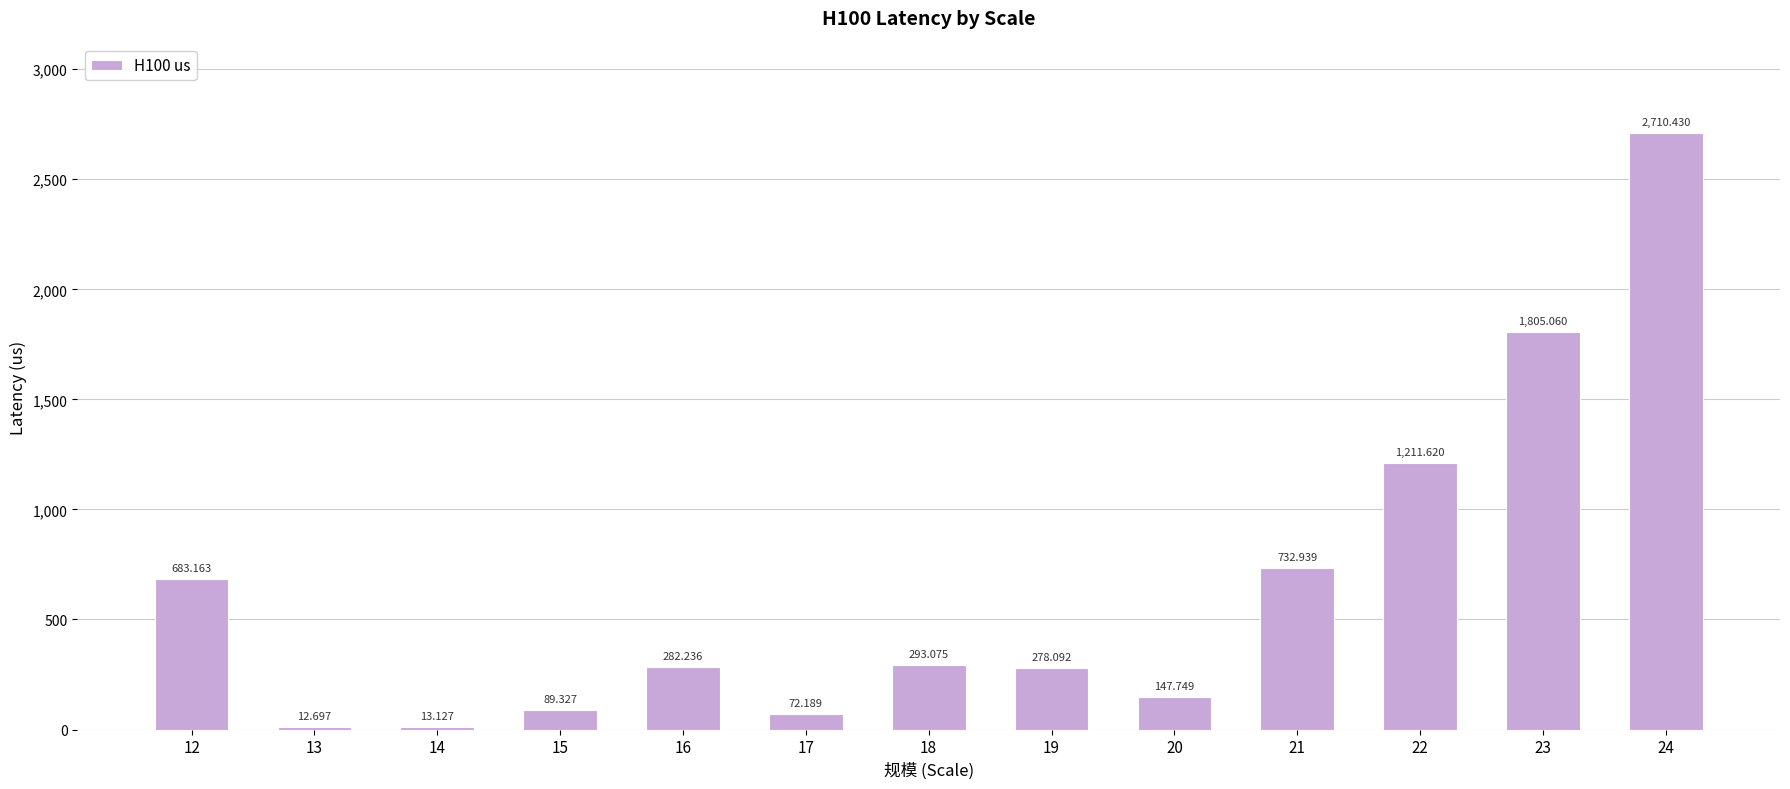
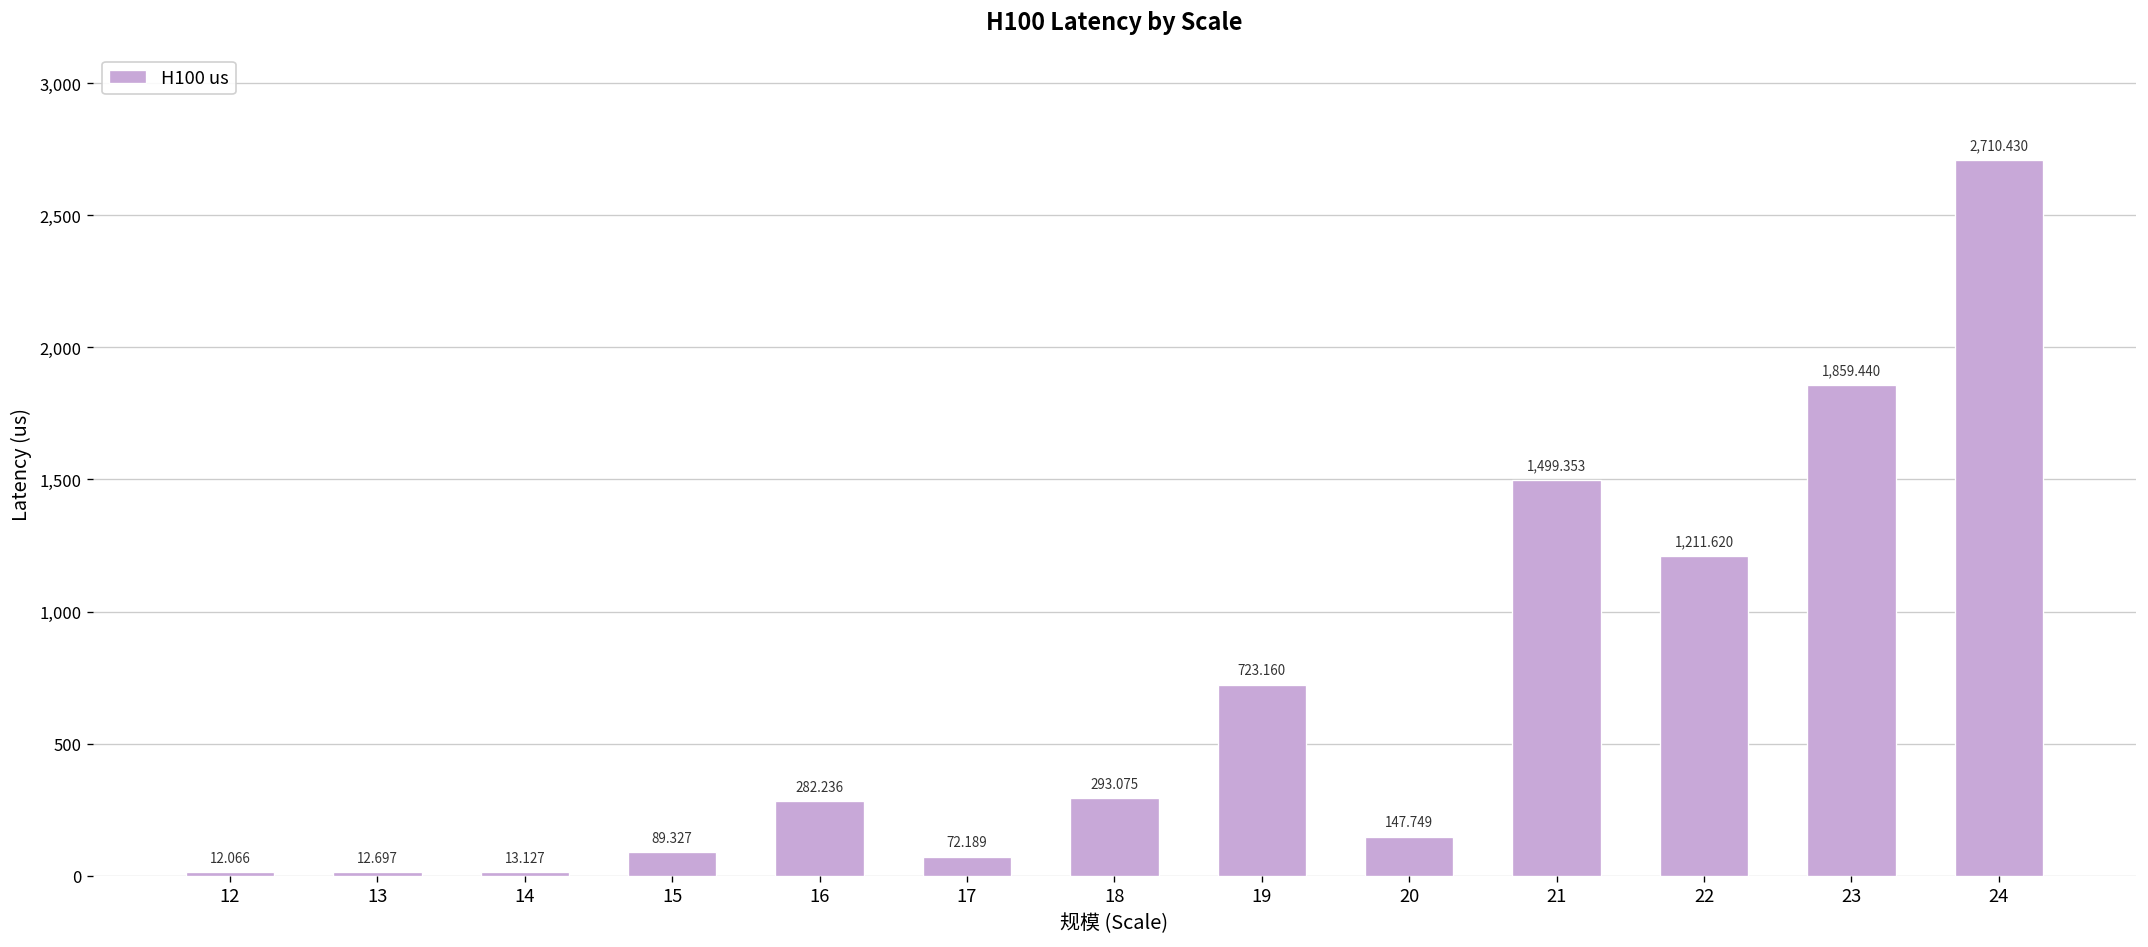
12: 683.163 -> 12.066
19: 278.092 -> 723.160
21: 732.939 -> 1,499.353
23: 1,805.060 -> 1,859.440
